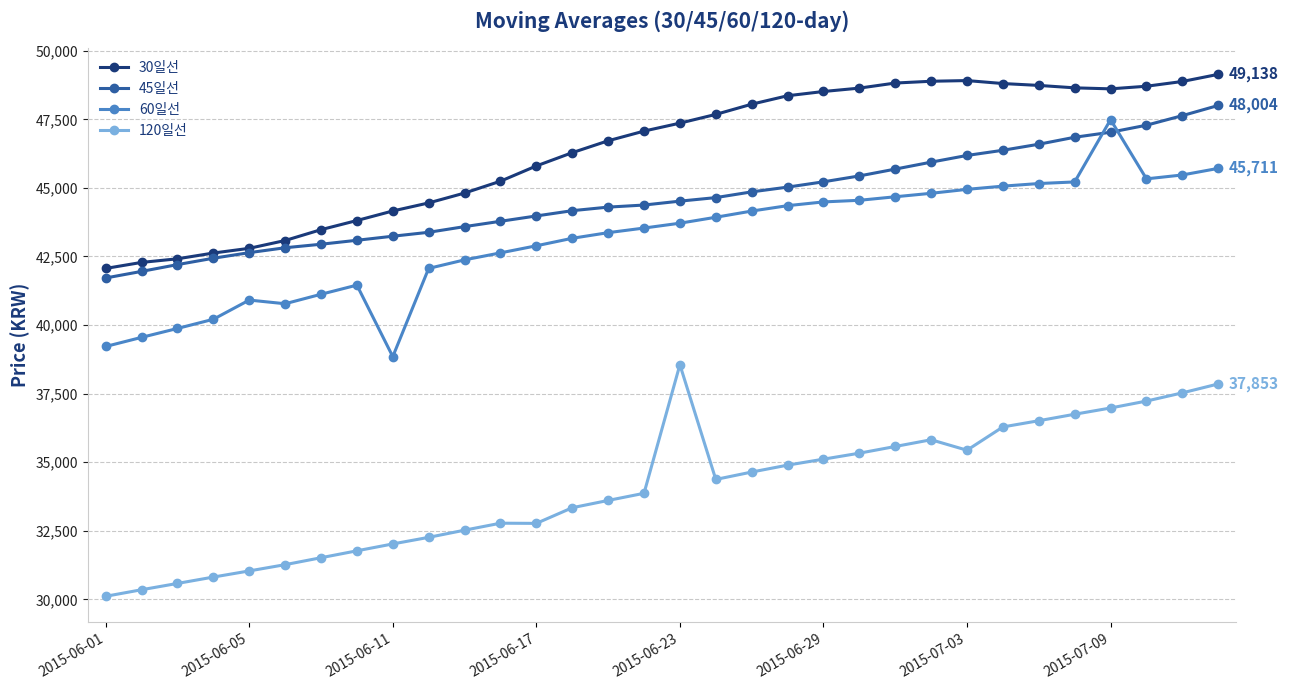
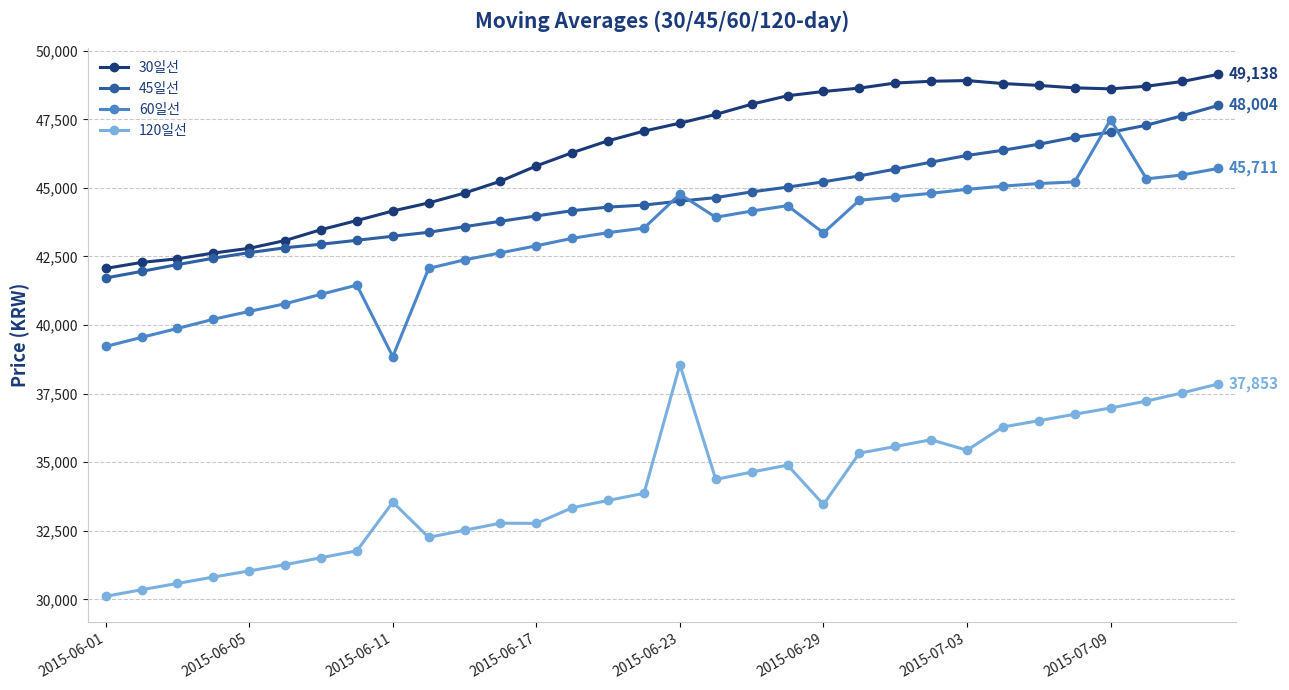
60일선, 2015-06-05: 40,900 -> 40,500
120일선, 2015-06-11: 32,000 -> 33,500
60일선, 2015-06-23: 43,700 -> 44,800
60일선, 2015-06-29: 44,500 -> 43,400
120일선, 2015-06-29: 35,100 -> 33,500
